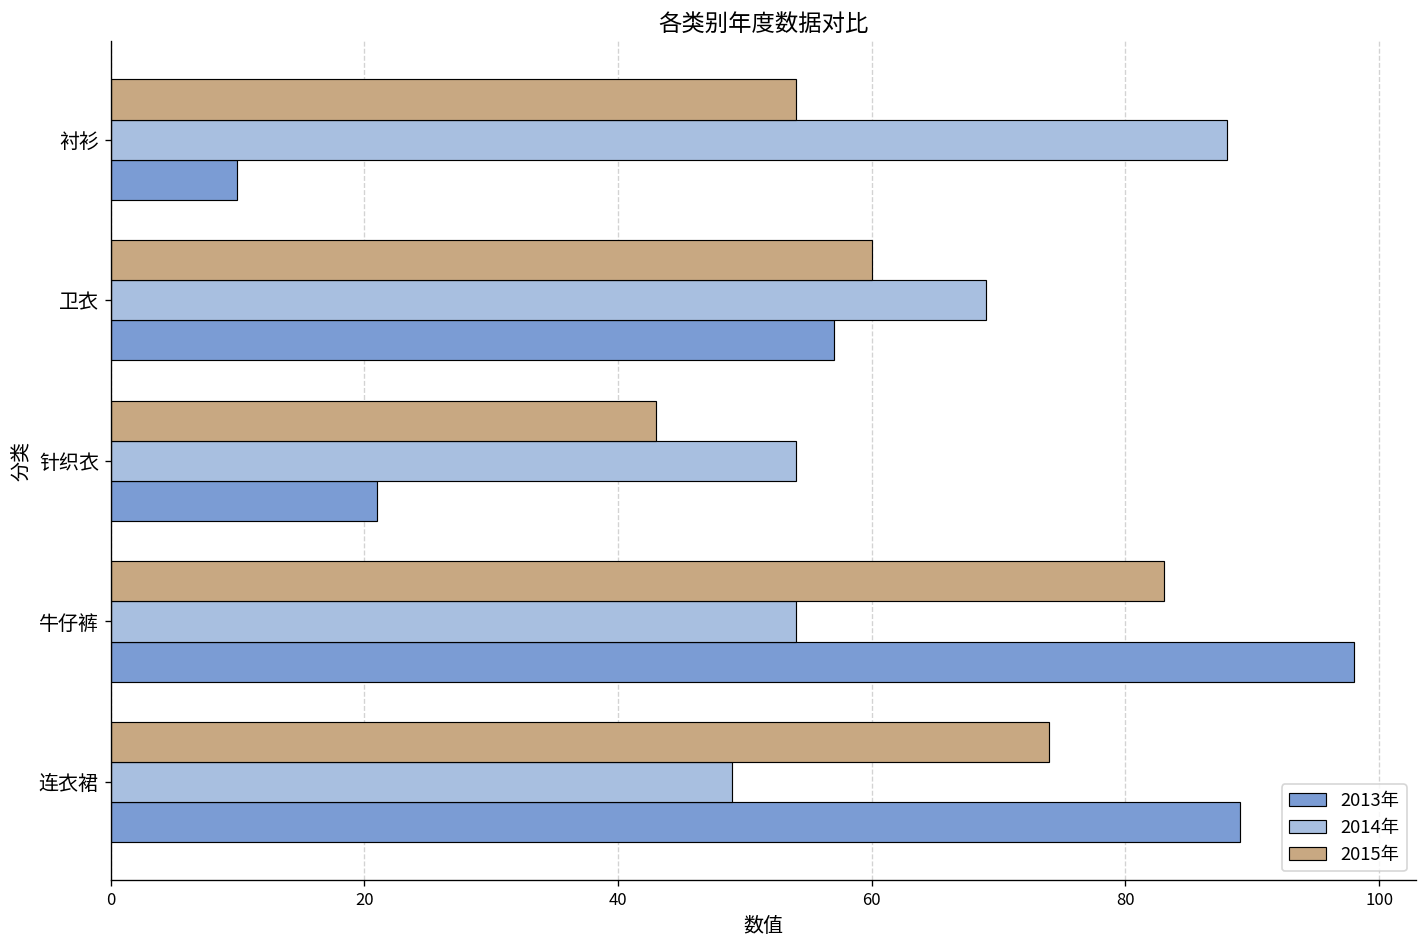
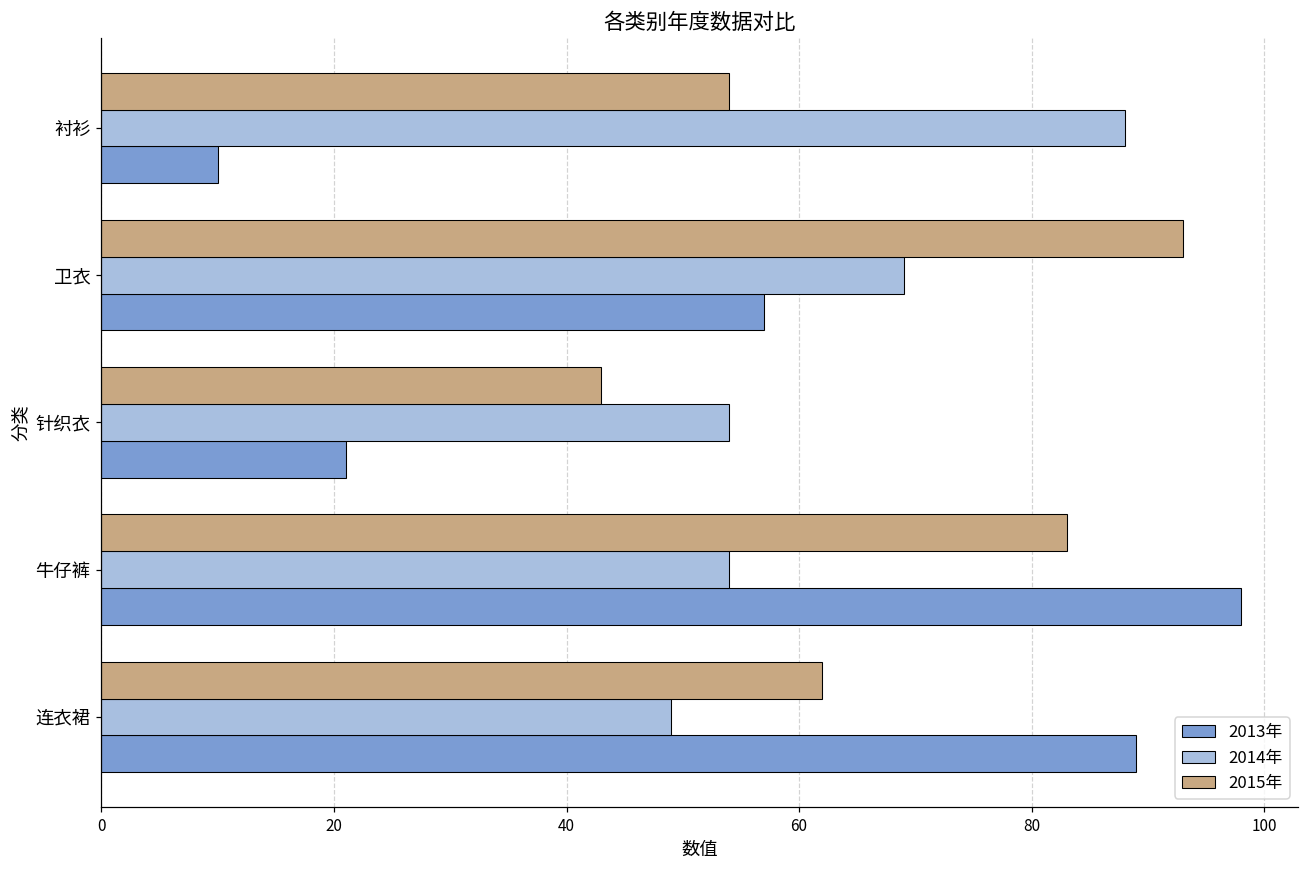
2015年, 卫衣: 60 -> 93
2015年, 连衣裙: 74 -> 62
